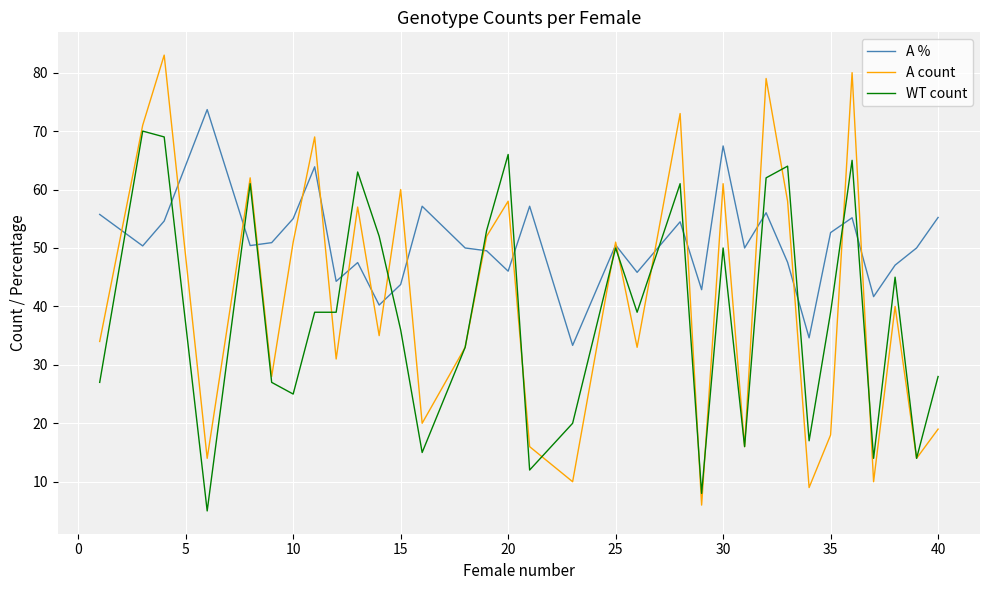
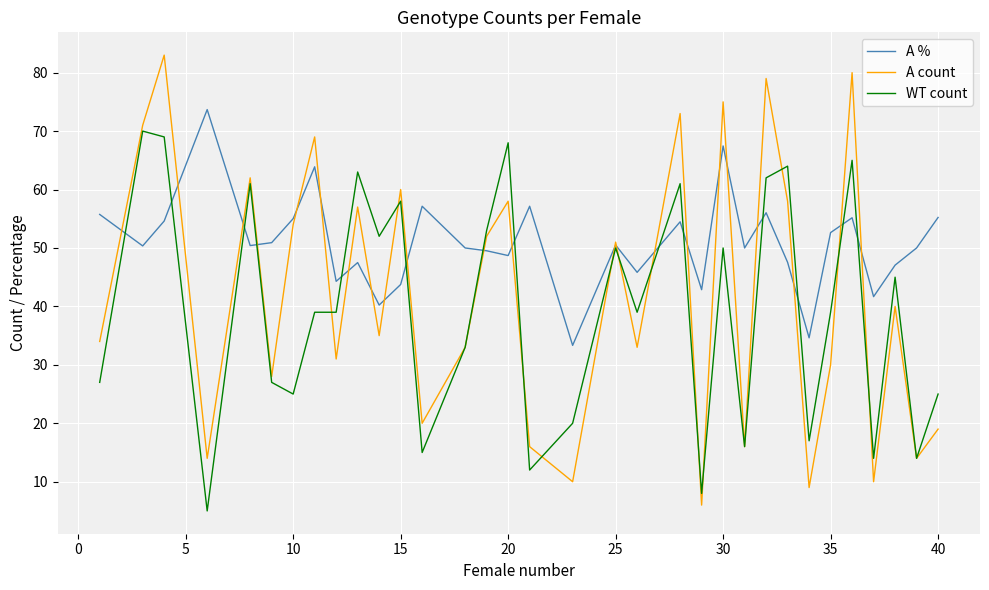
A count, 10: 51 -> 54
WT count, 15: 36 -> 58
A %, 20: 46 -> 49
WT count, 20: 66 -> 68
A count, 30: 61 -> 75
A count, 35: 18 -> 30
WT count, 40: 28 -> 25
